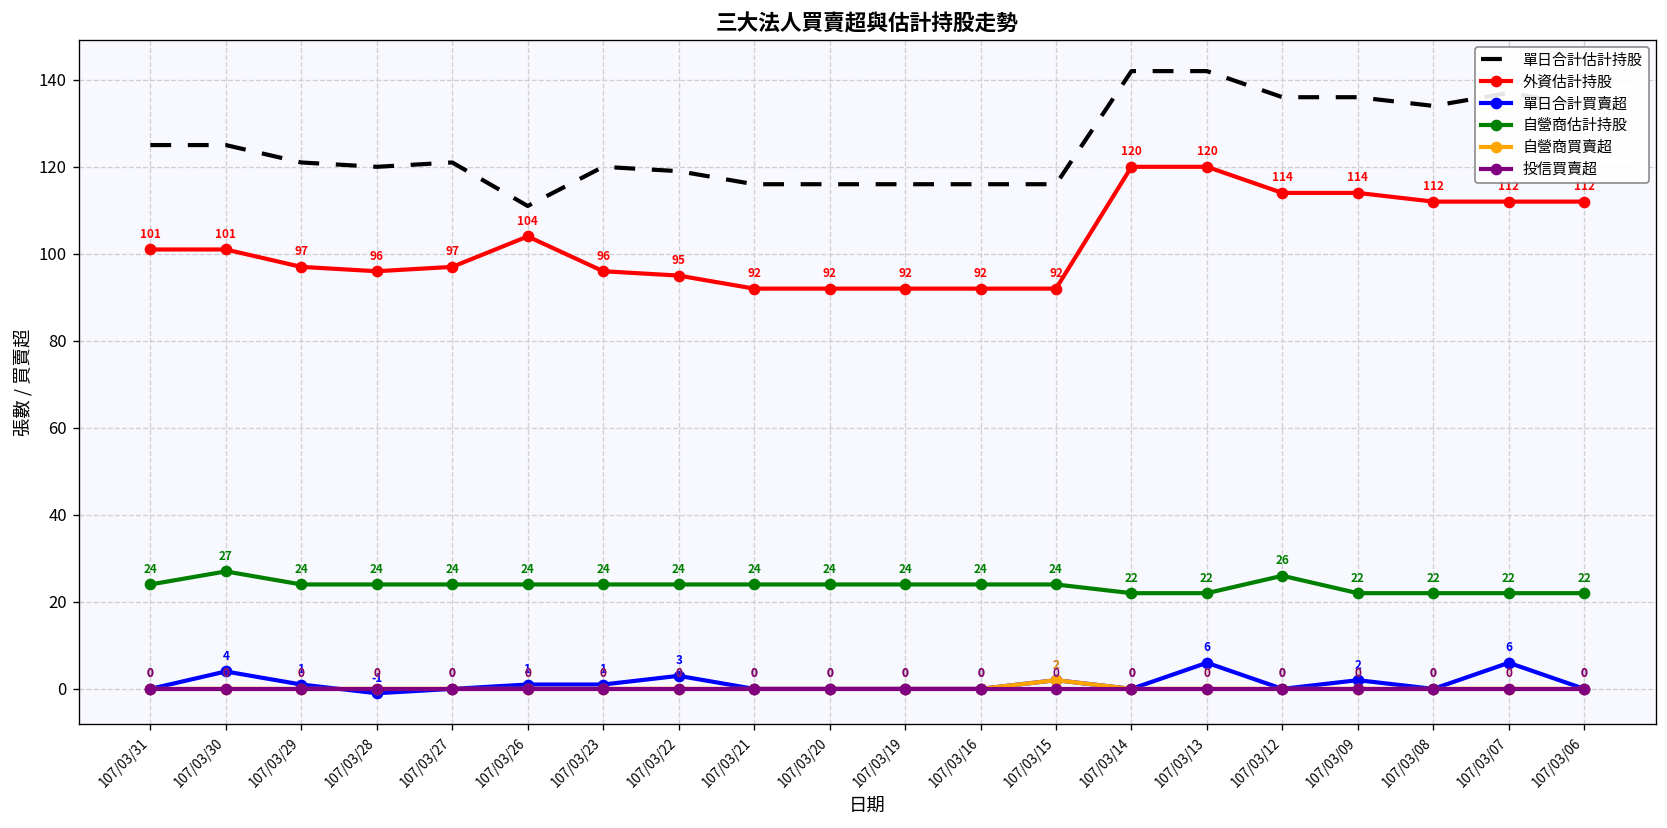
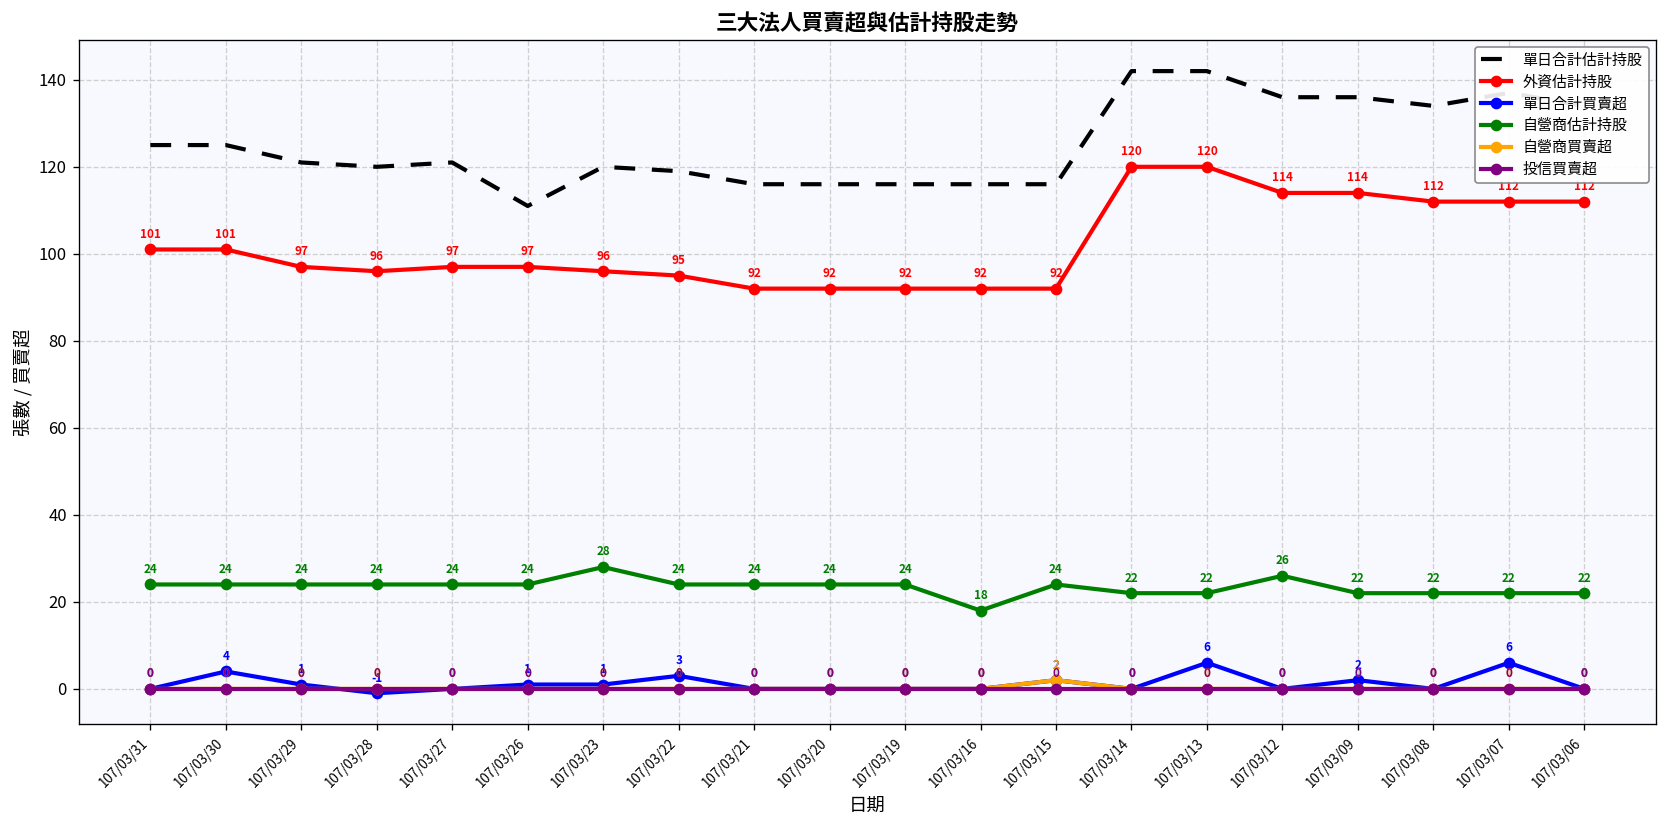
自營商估計持股, 107/03/30: 27 -> 24
外資估計持股, 107/03/26: 104 -> 97
自營商估計持股, 107/03/23: 24 -> 28
自營商估計持股, 107/03/16: 24 -> 18
